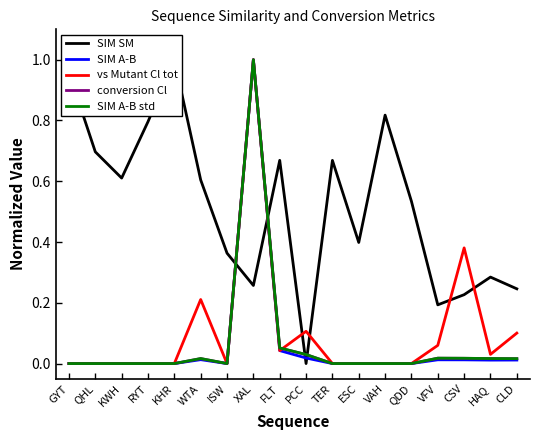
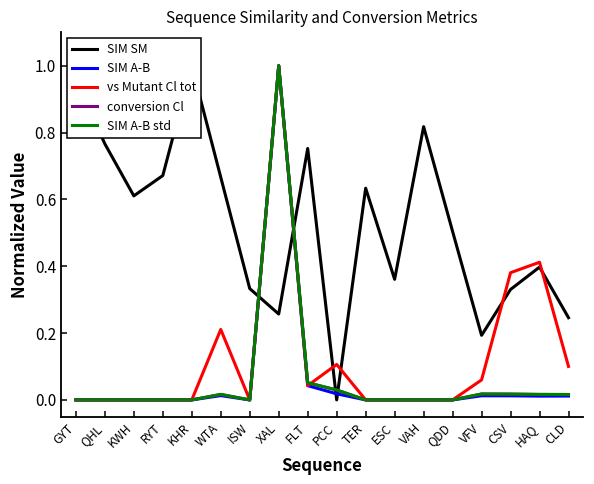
SIM SM, QHL: 0.70 -> 0.77
SIM SM, RYT: 0.80 -> 0.67
SIM SM, WTA: 0.60 -> 0.67
SIM SM, ISW: 0.36 -> 0.33
SIM SM, FLT: 0.67 -> 0.75
SIM SM, TER: 0.67 -> 0.63
SIM SM, ESC: 0.40 -> 0.36
SIM SM, QDD: 0.53 -> 0.50
SIM SM, CSV: 0.23 -> 0.33
SIM SM, HAQ: 0.28 -> 0.40
vs Mutant Cl tot, HAQ: 0.03 -> 0.41
